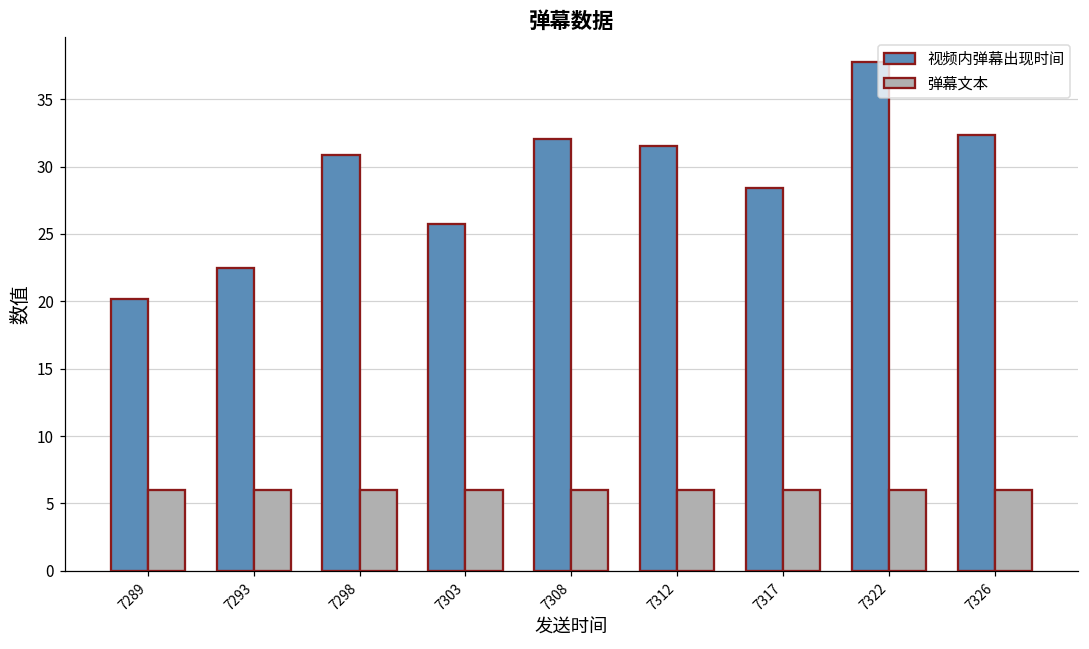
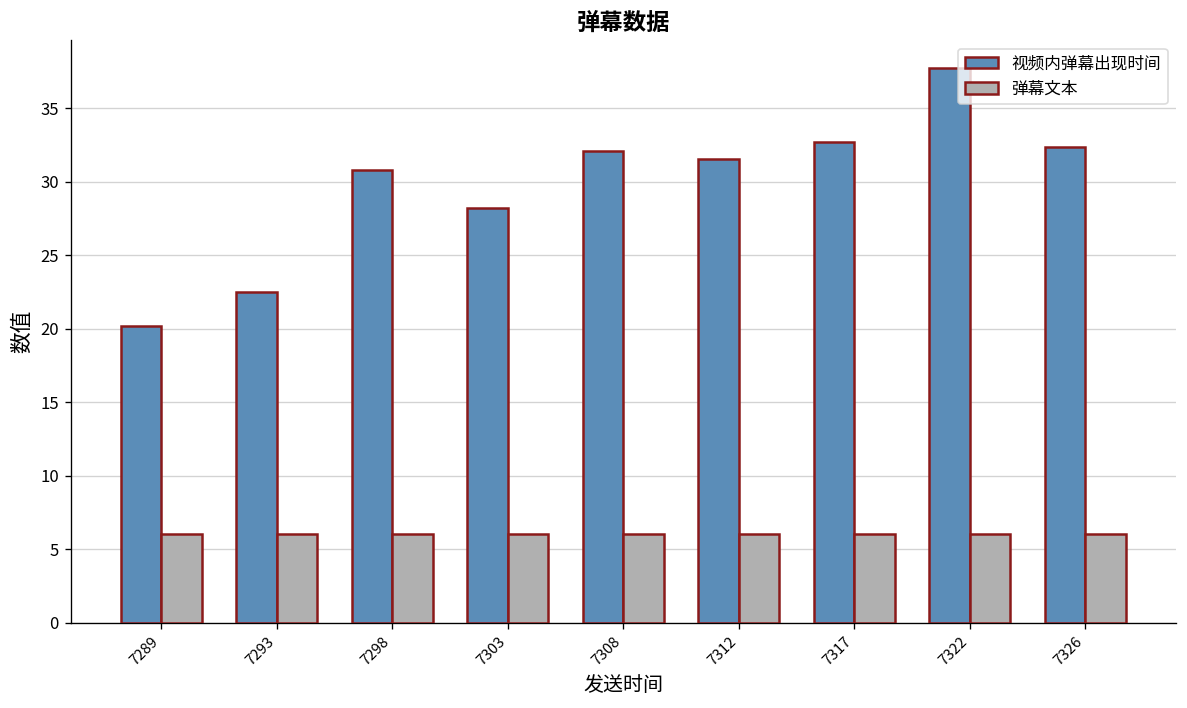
视频内弹幕出现时间, 7303: 25.7 -> 28.2
视频内弹幕出现时间, 7317: 28.4 -> 32.7
